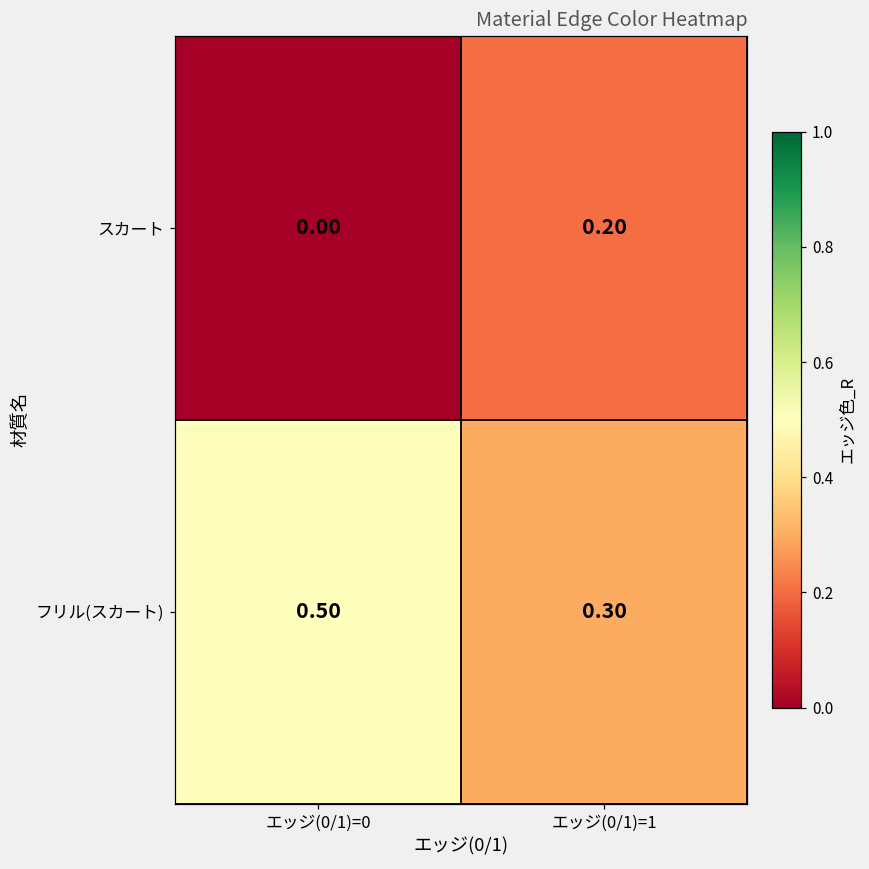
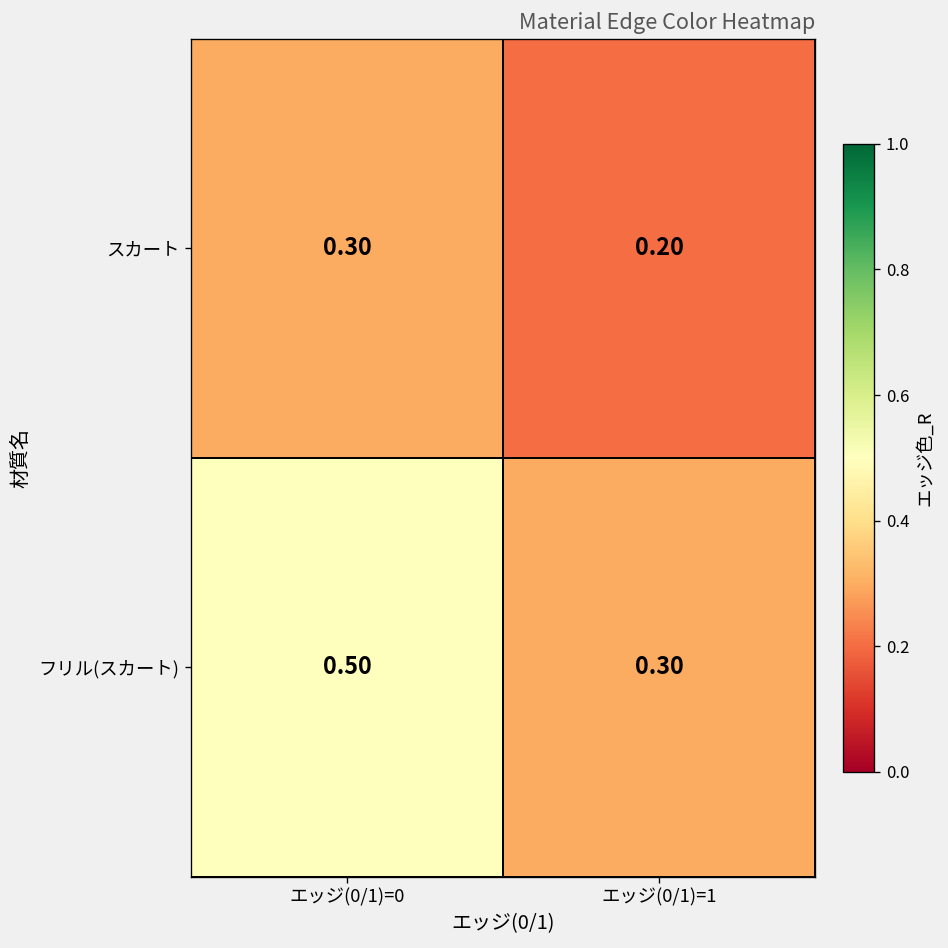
スカート, エッジ(0/1)=0: 0.00 -> 0.30
